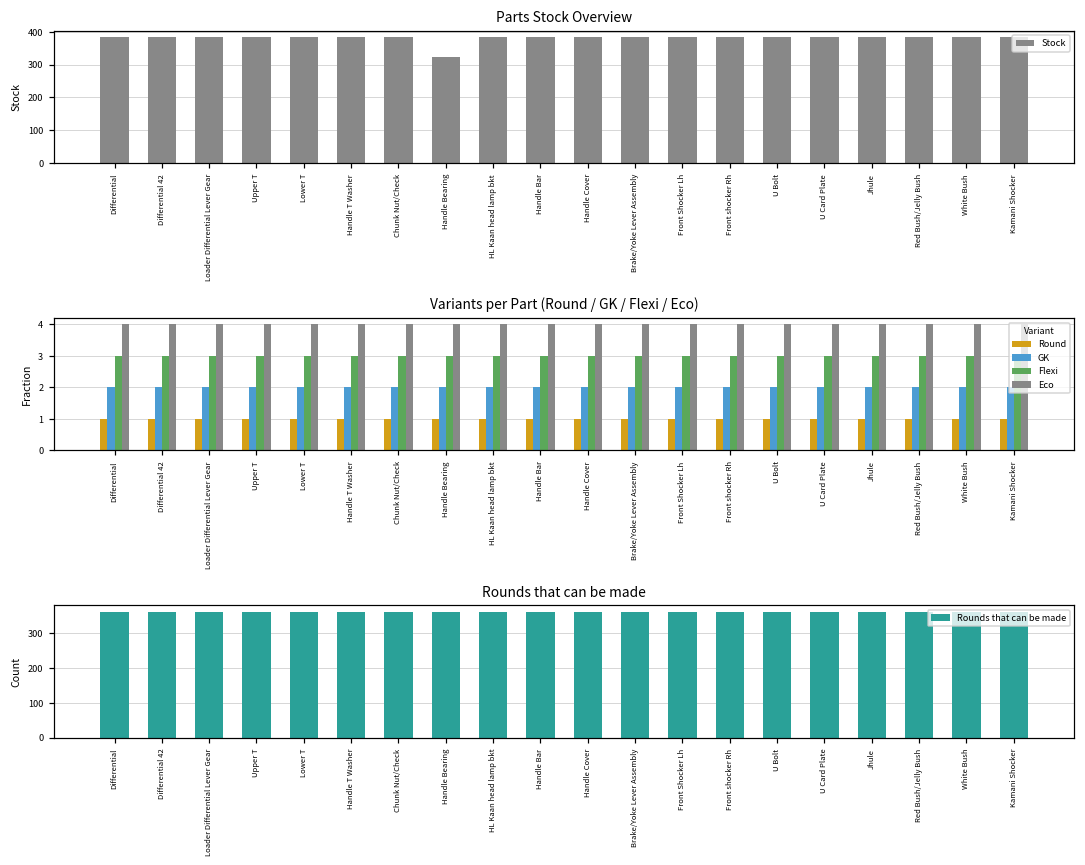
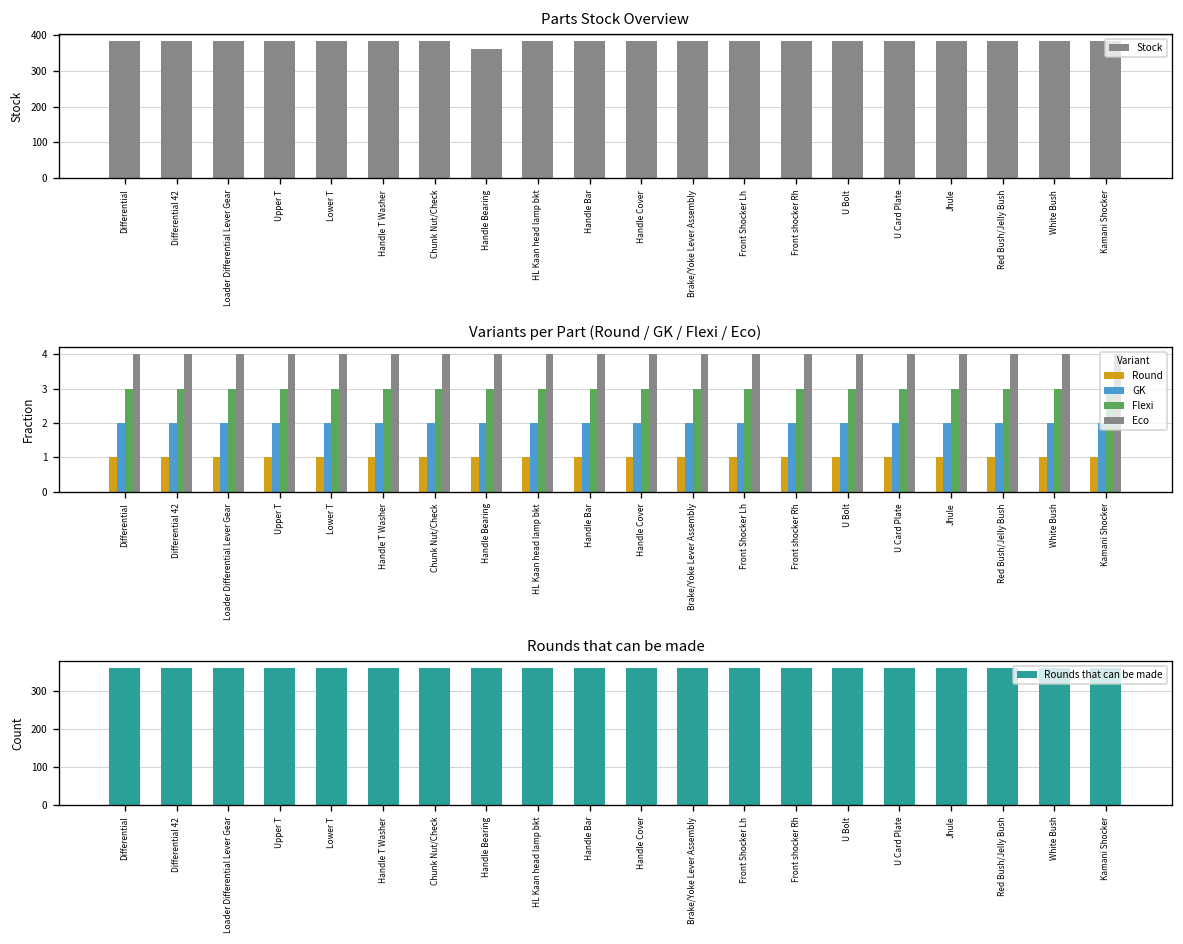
Parts Stock Overview, Handle Bearing: 320 -> 360
